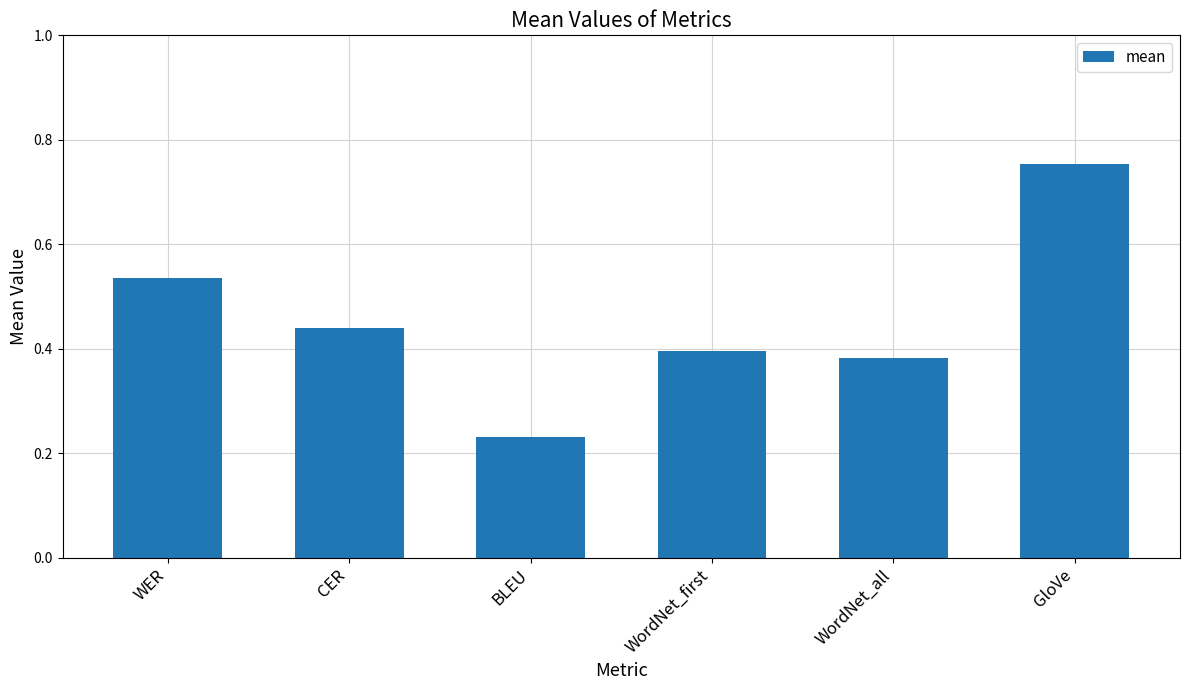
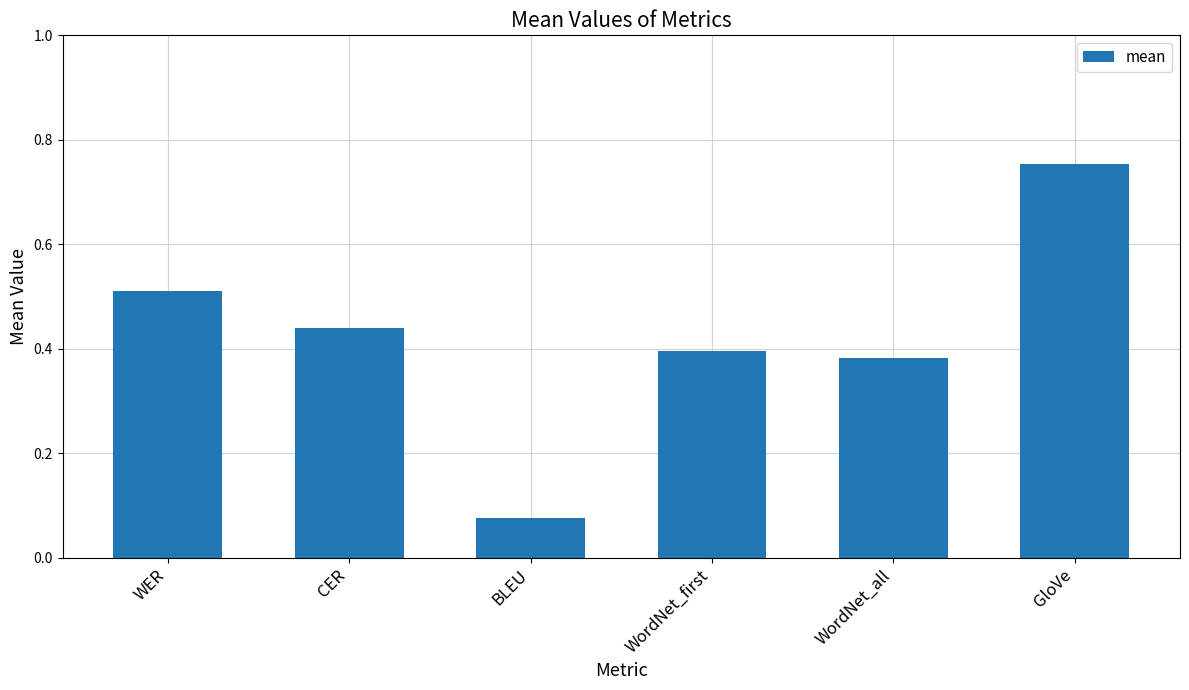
WER: 0.53 -> 0.51
BLEU: 0.23 -> 0.08
